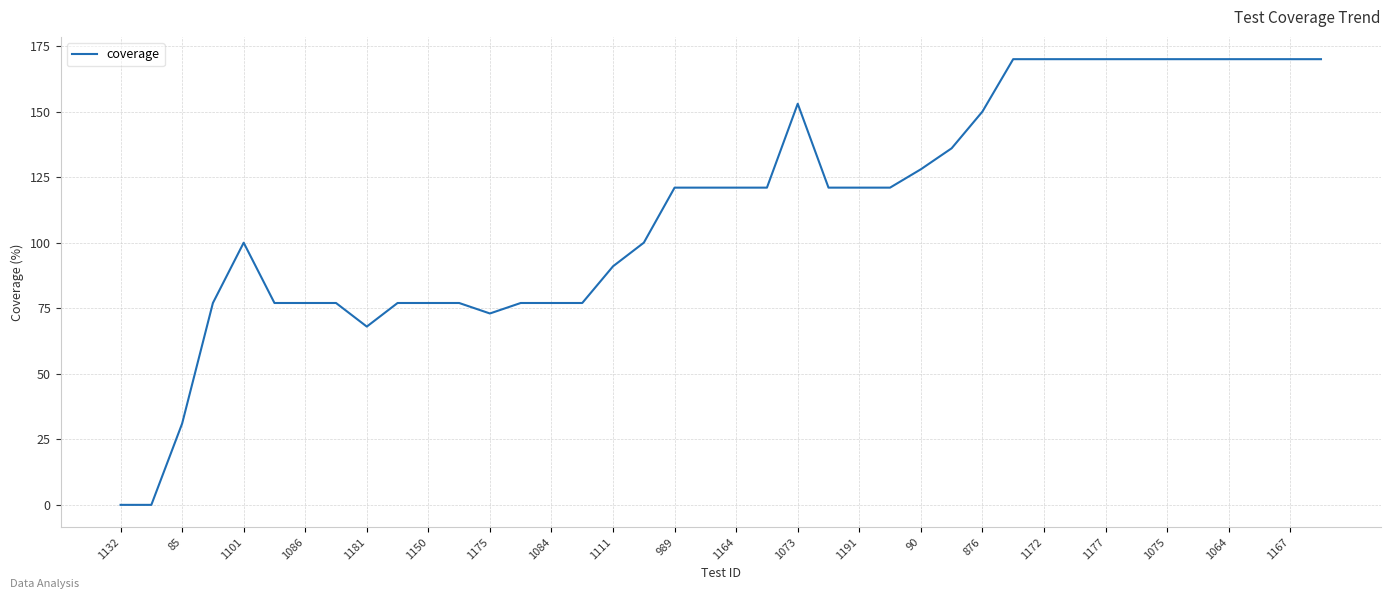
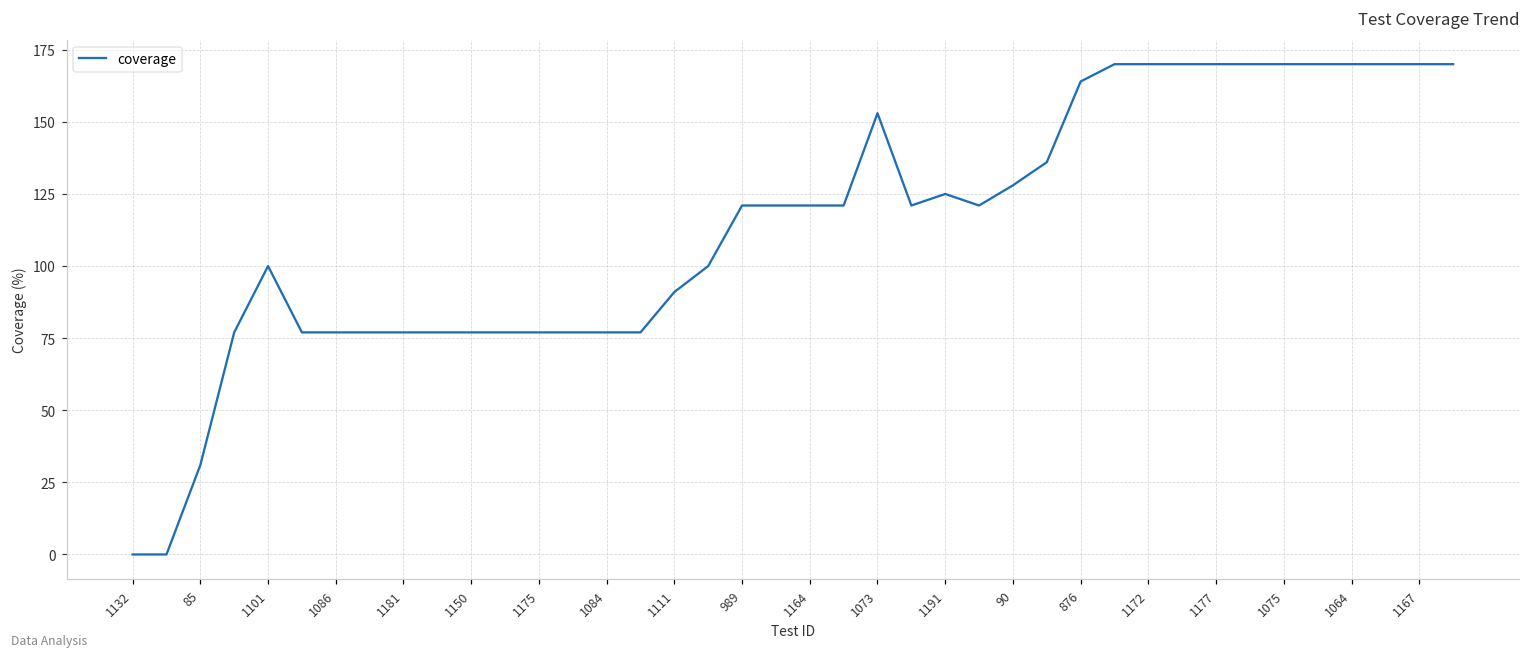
1181: 68 -> 77
1175: 73 -> 77
1191: 121 -> 125
876: 150 -> 164
